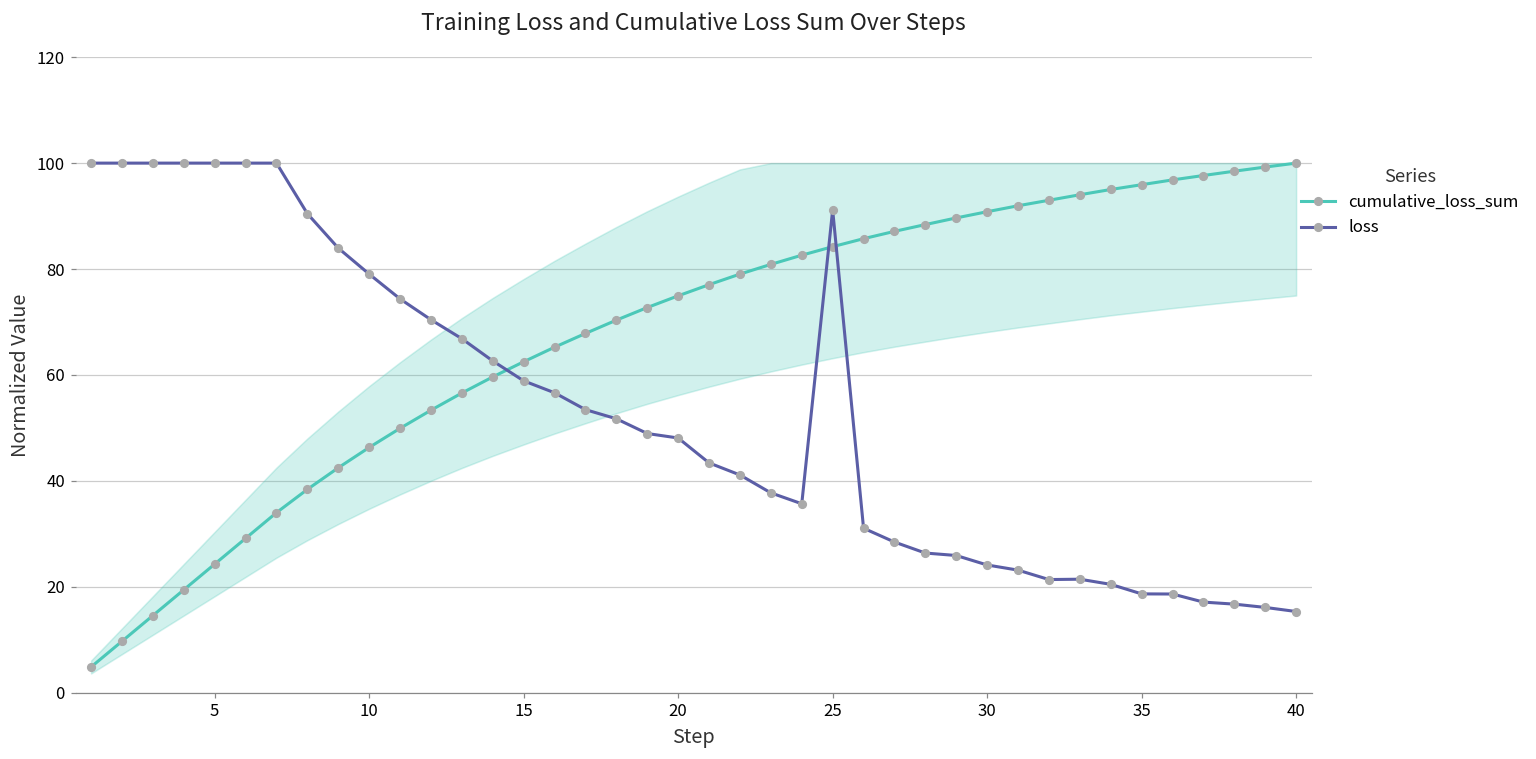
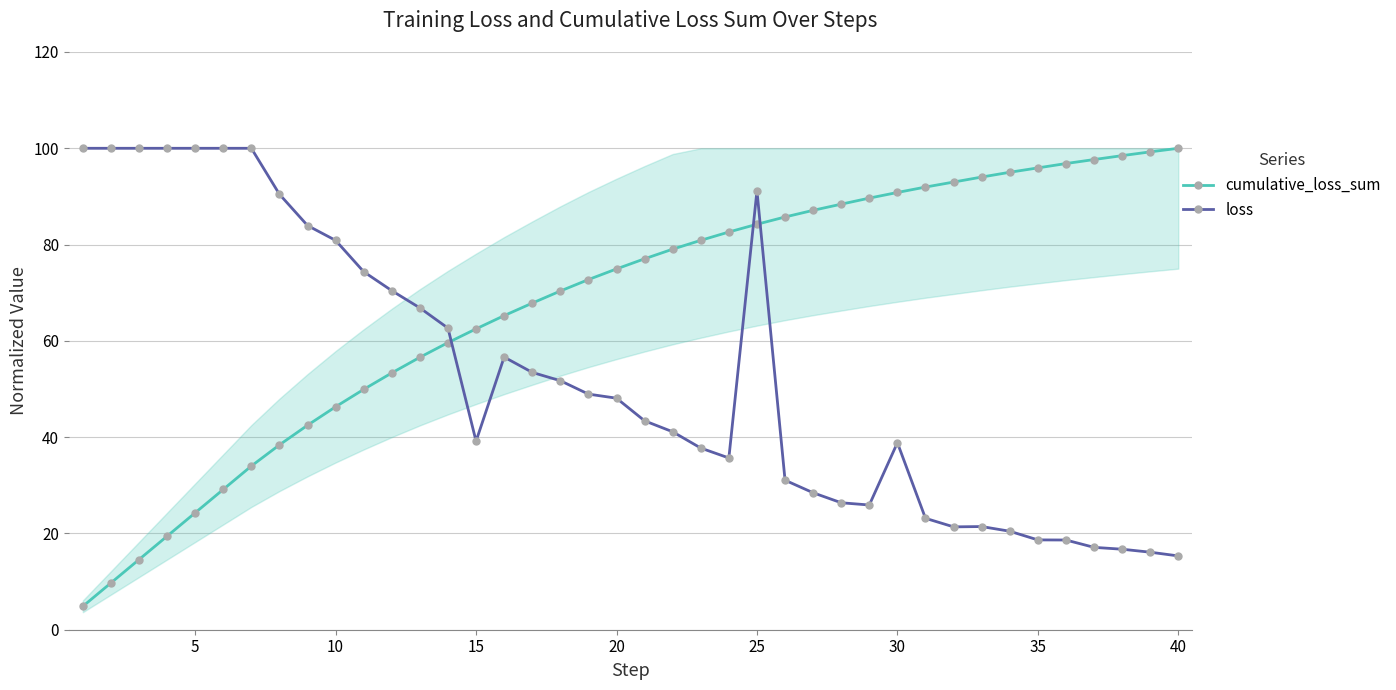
loss, 10: 79 -> 81
loss, 15: 59 -> 39
loss, 30: 24 -> 39
